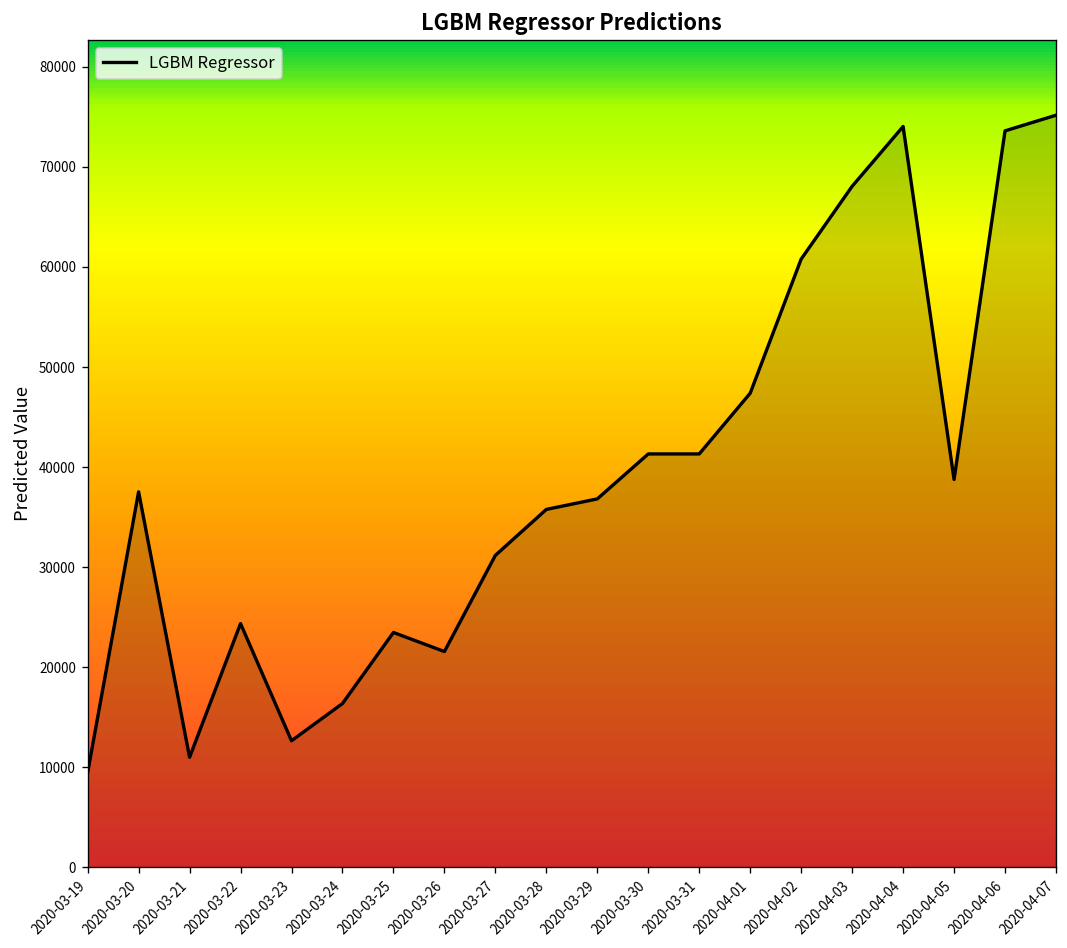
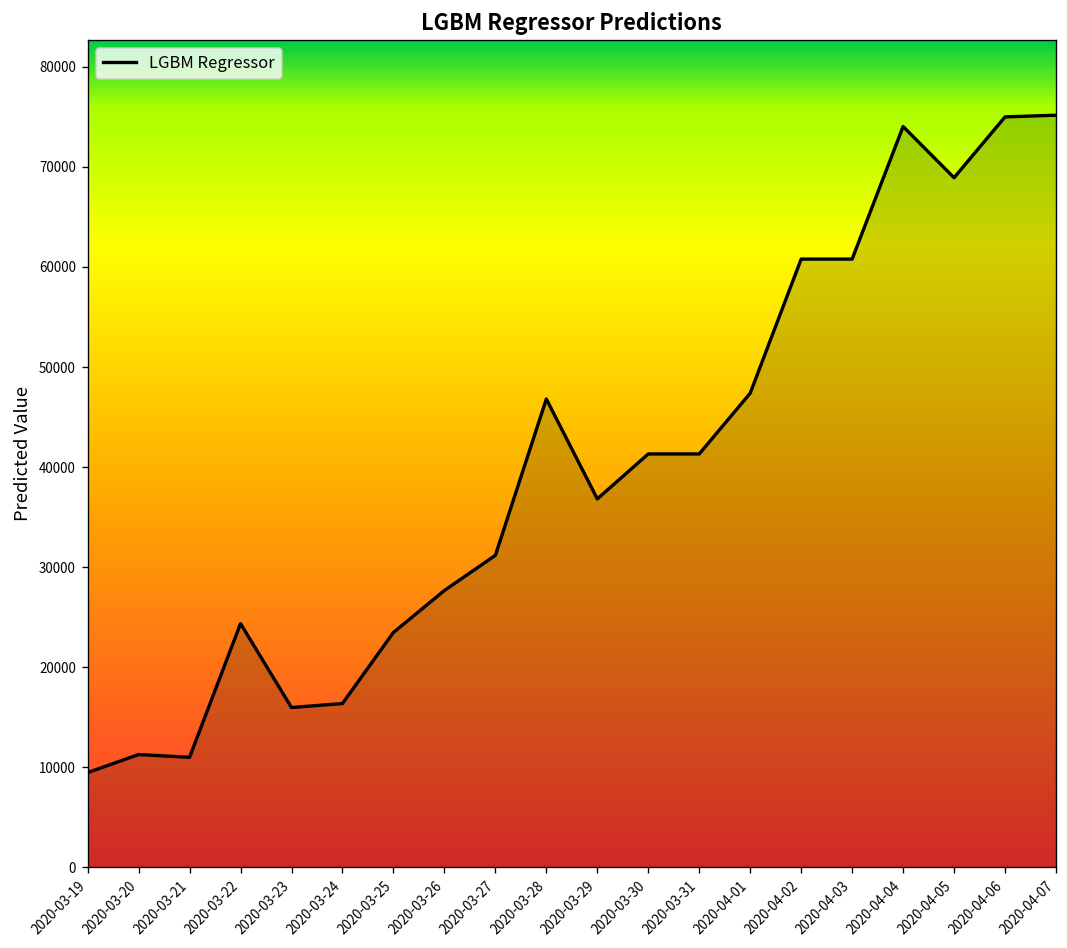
2020-03-20: 38000 -> 11000
2020-03-23: 13000 -> 16000
2020-03-26: 22000 -> 28000
2020-03-28: 36000 -> 47000
2020-04-03: 68000 -> 61000
2020-04-05: 39000 -> 69000
2020-04-06: 74000 -> 75000
